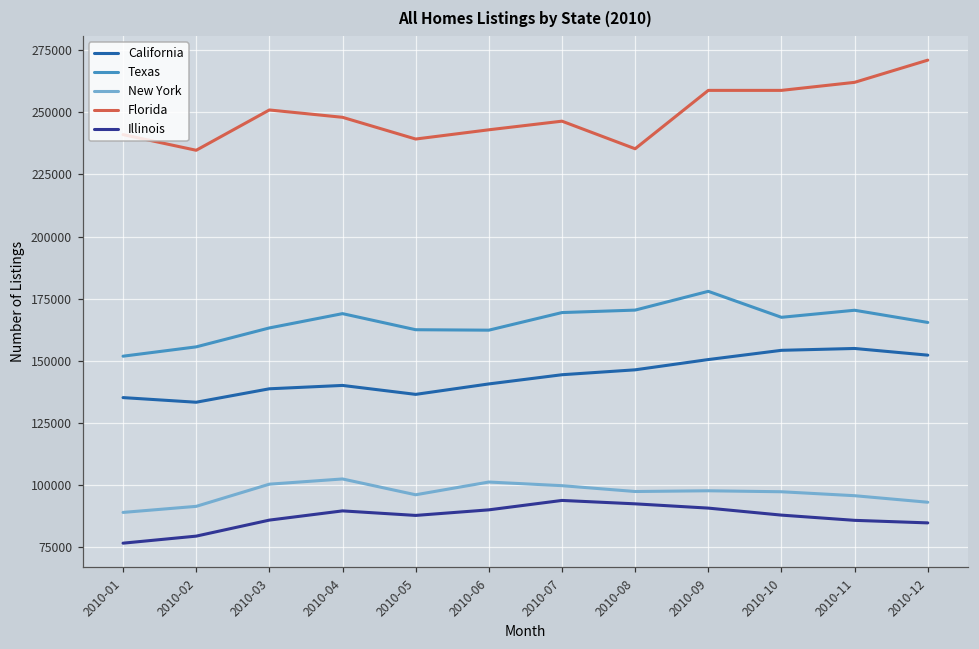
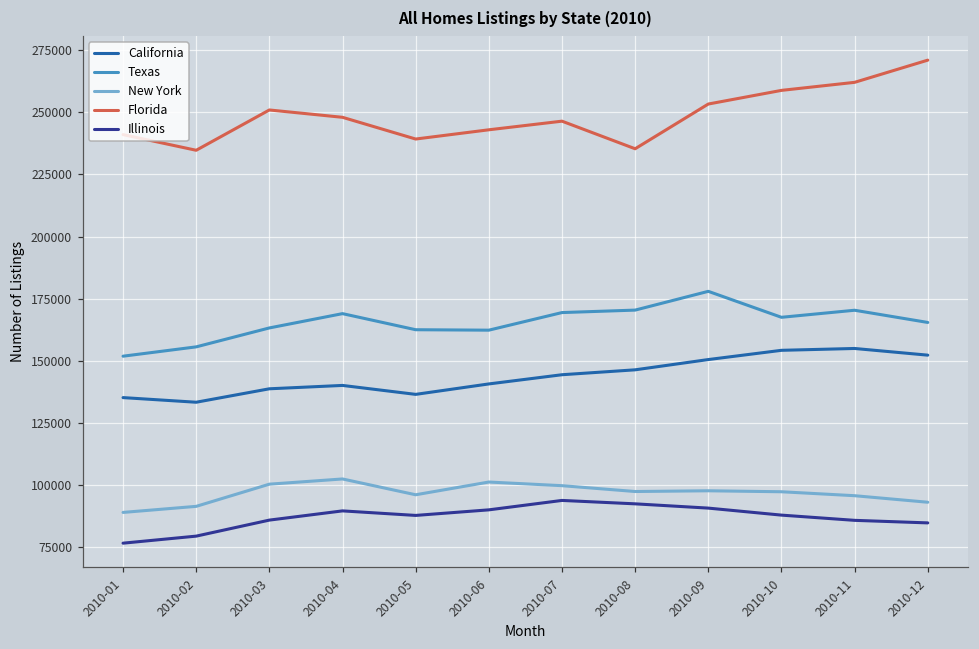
Florida, 2010-09: 259000 -> 253000
